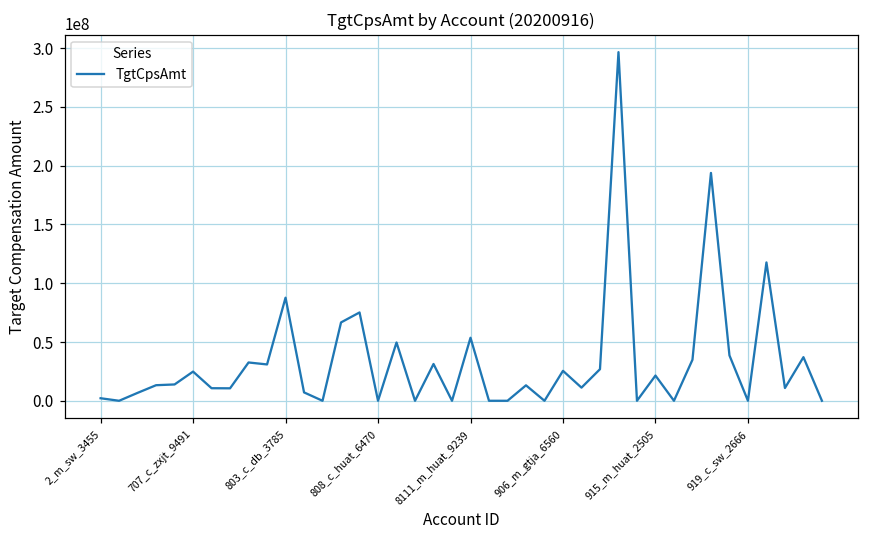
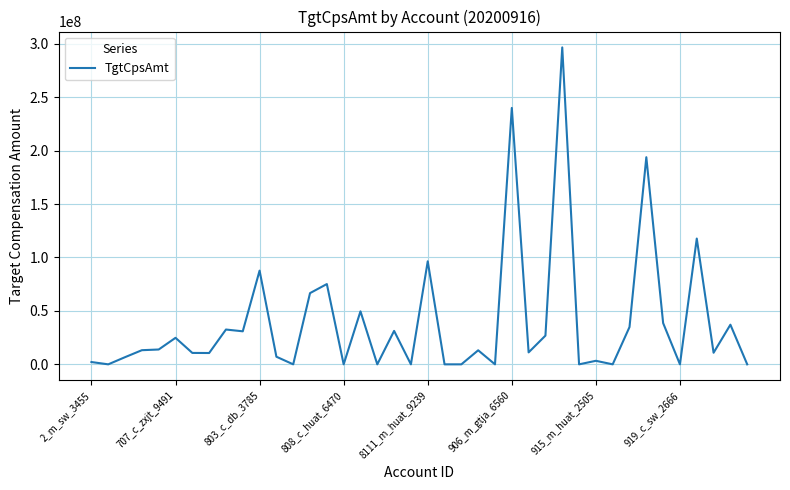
8111_m_huat_9239: 54000000 -> 96000000
906_m_gtja_6560: 25000000 -> 240000000
915_m_huat_2505: 21000000 -> 3000000
